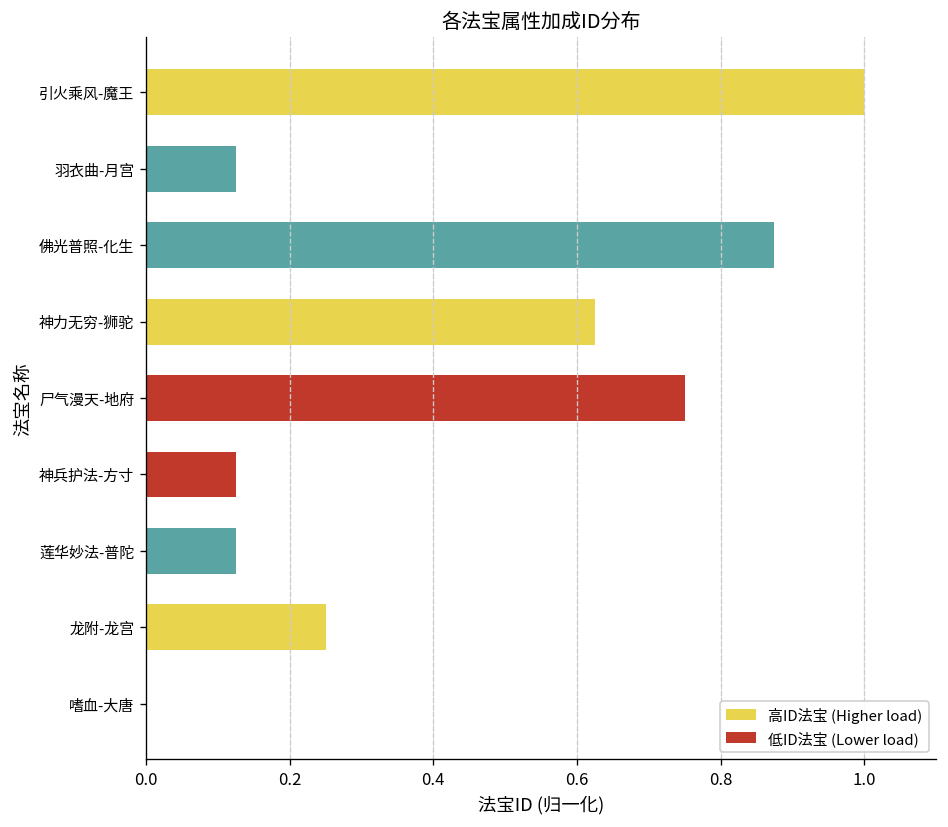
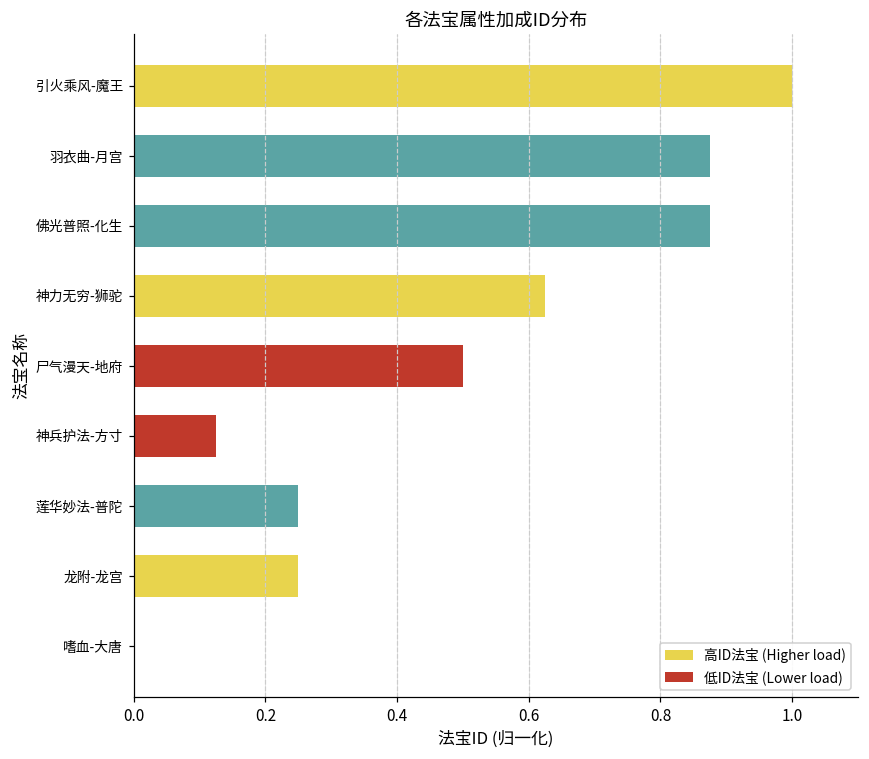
羽衣曲-月宫: 0.13 -> 0.88
尸气漫天-地府: 0.75 -> 0.50
莲华妙法-普陀: 0.13 -> 0.25
